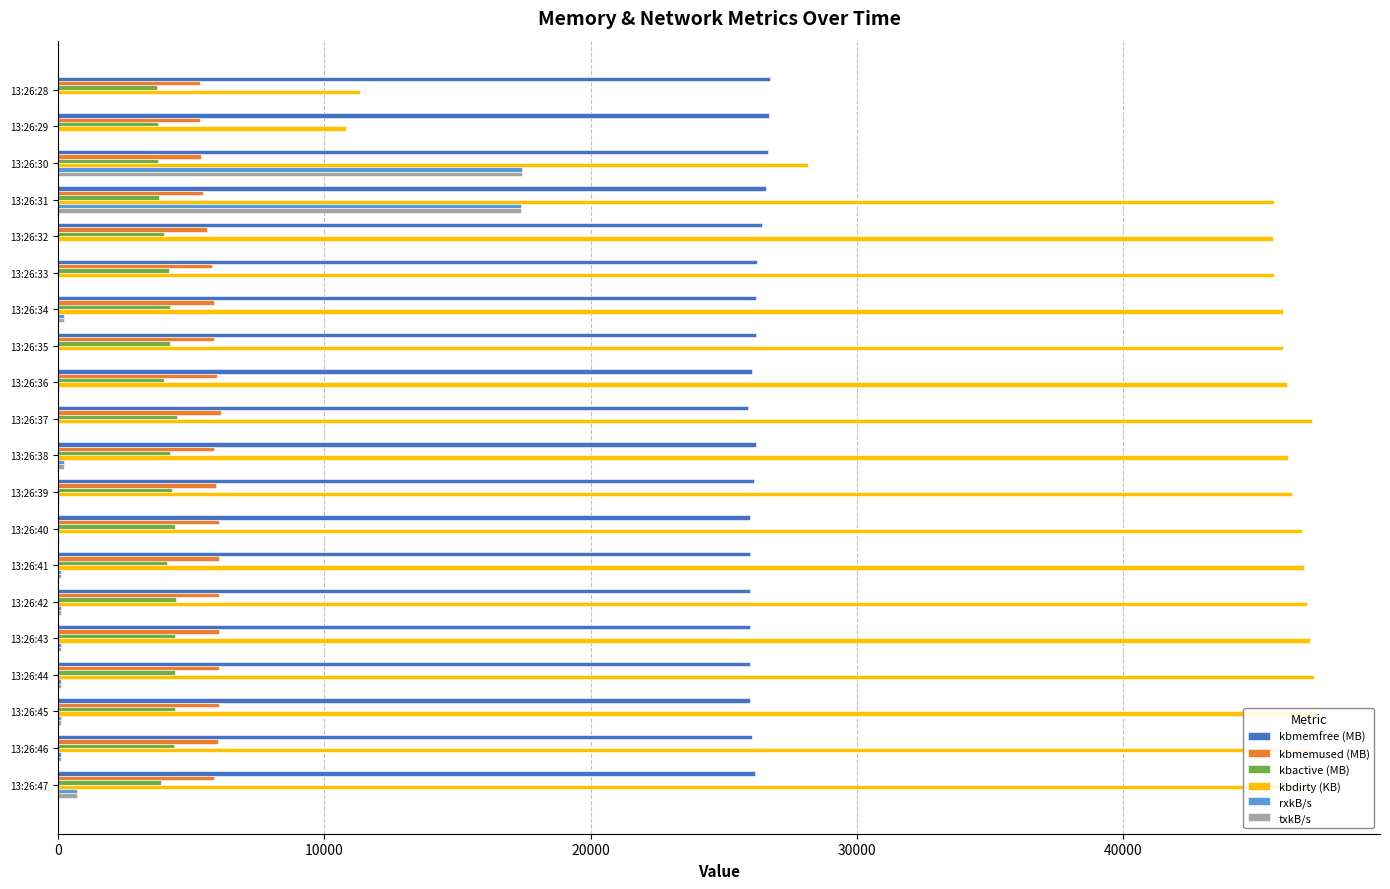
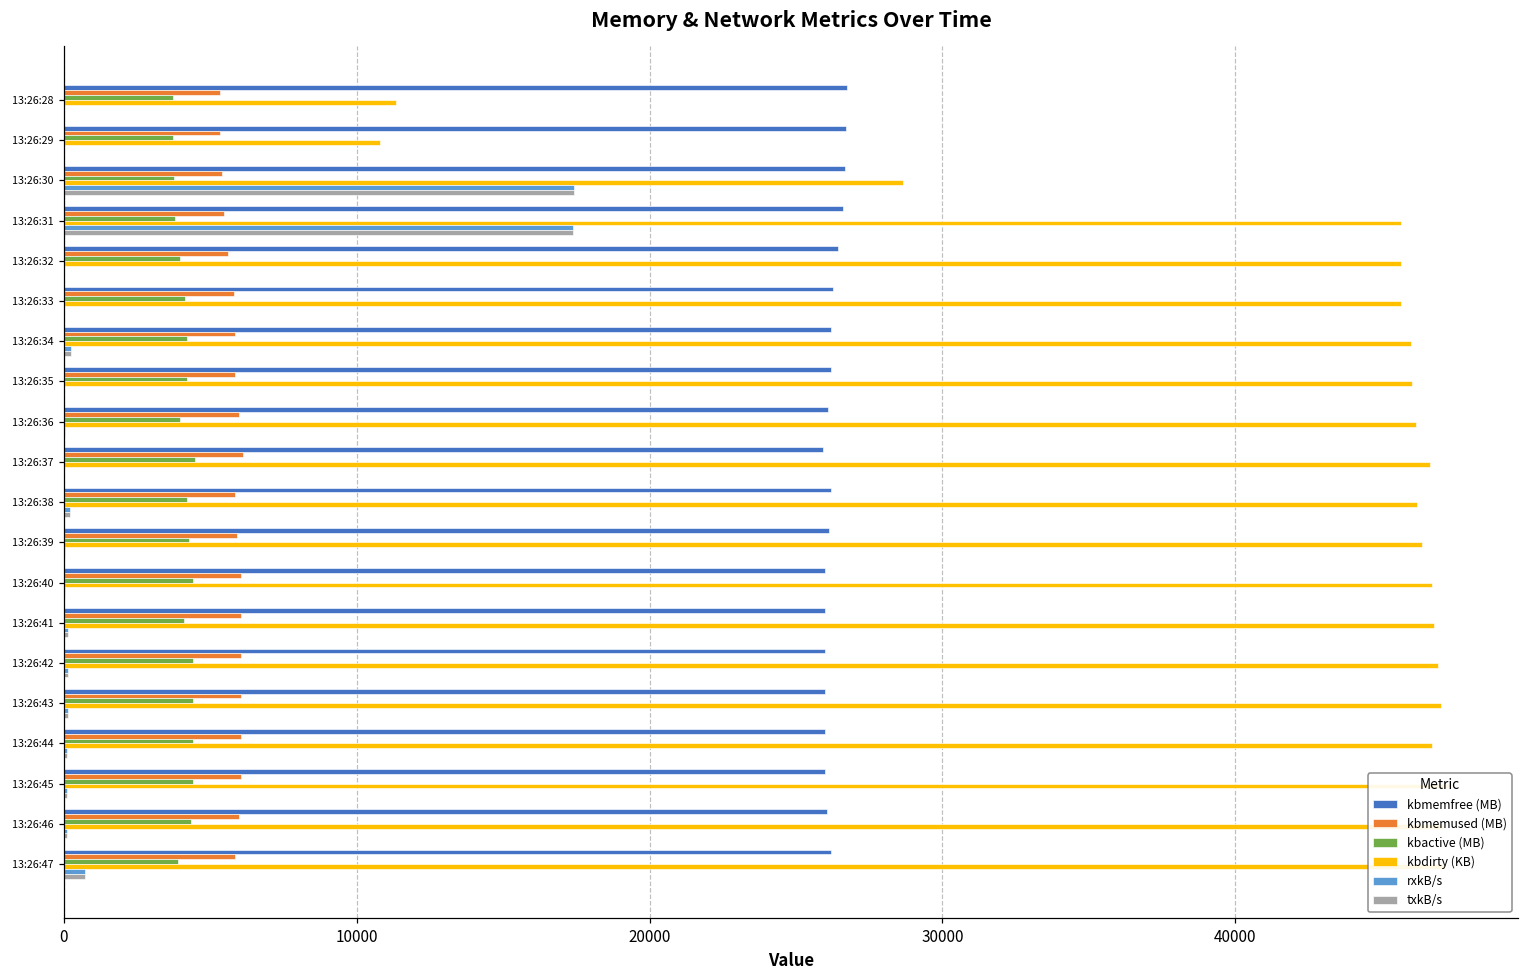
kbdirty (KB), 13:26:30: 28200 -> 28700
kbdirty (KB), 13:26:37: 47100 -> 46600
kbdirty (KB), 13:26:44: 47200 -> 46700
